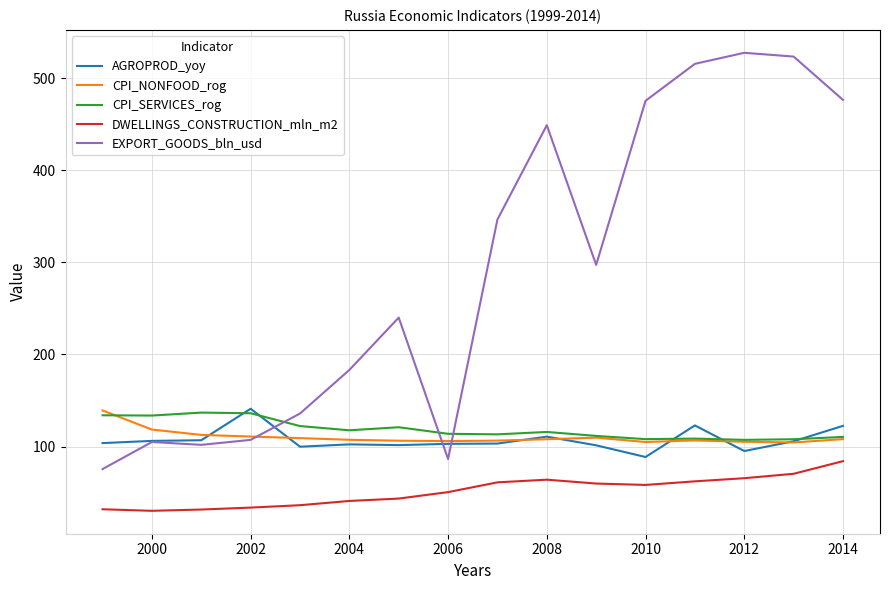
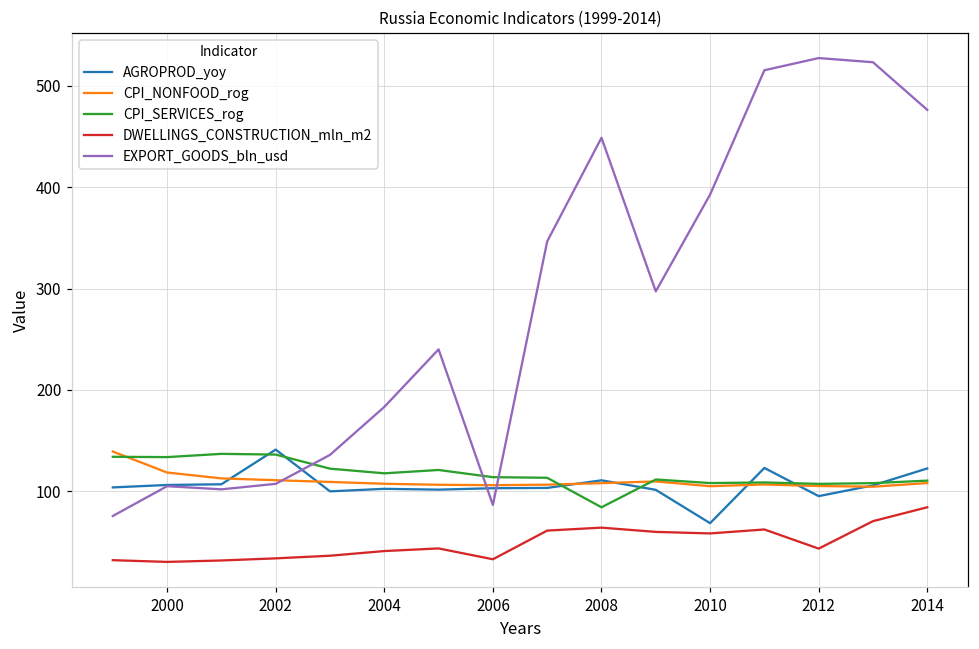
DWELLINGS_CONSTRUCTION_mln_m2, 2006: 50 -> 30
CPI_SERVICES_rog, 2008: 120 -> 80
AGROPROD_yoy, 2010: 90 -> 70
EXPORT_GOODS_bln_usd, 2010: 480 -> 390
DWELLINGS_CONSTRUCTION_mln_m2, 2012: 70 -> 40
